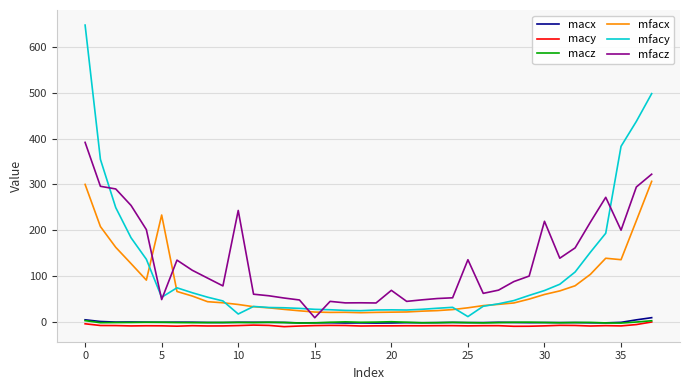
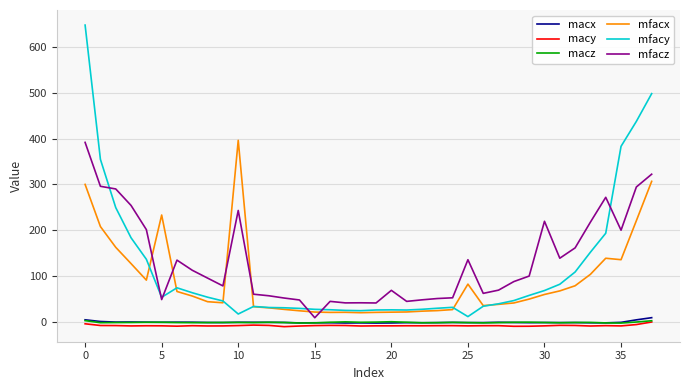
mfacx, 10: 40 -> 400
mfacx, 25: 30 -> 80
